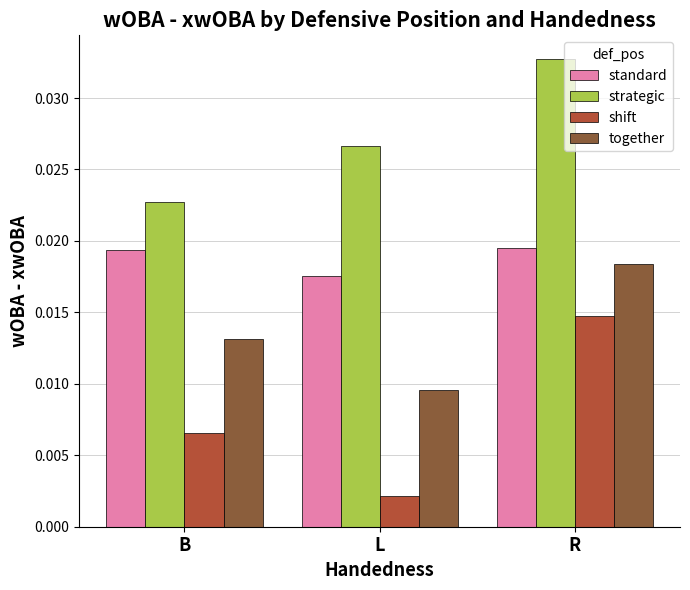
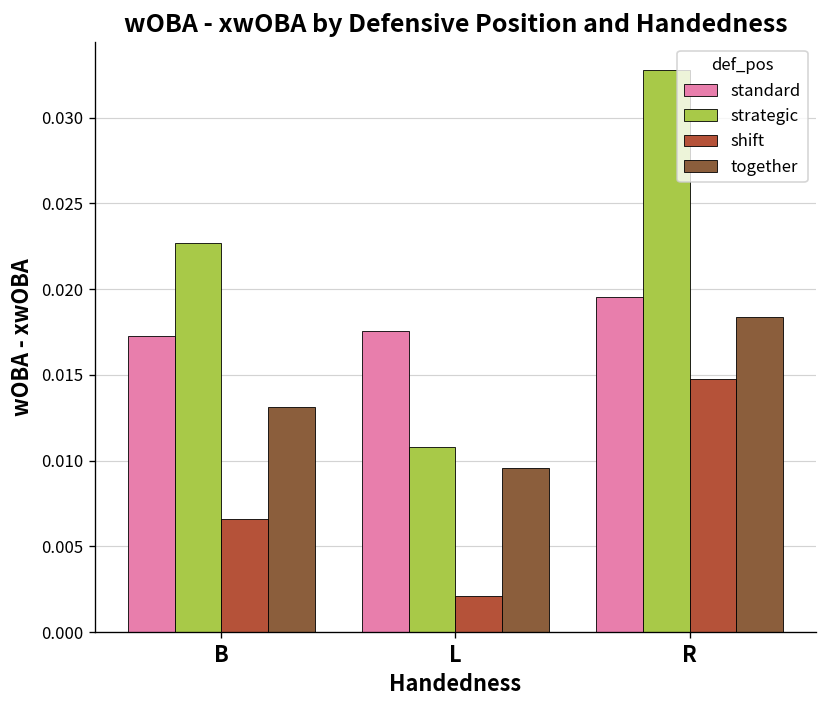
standard, B: 0.0193 -> 0.0173
strategic, L: 0.0266 -> 0.0108
